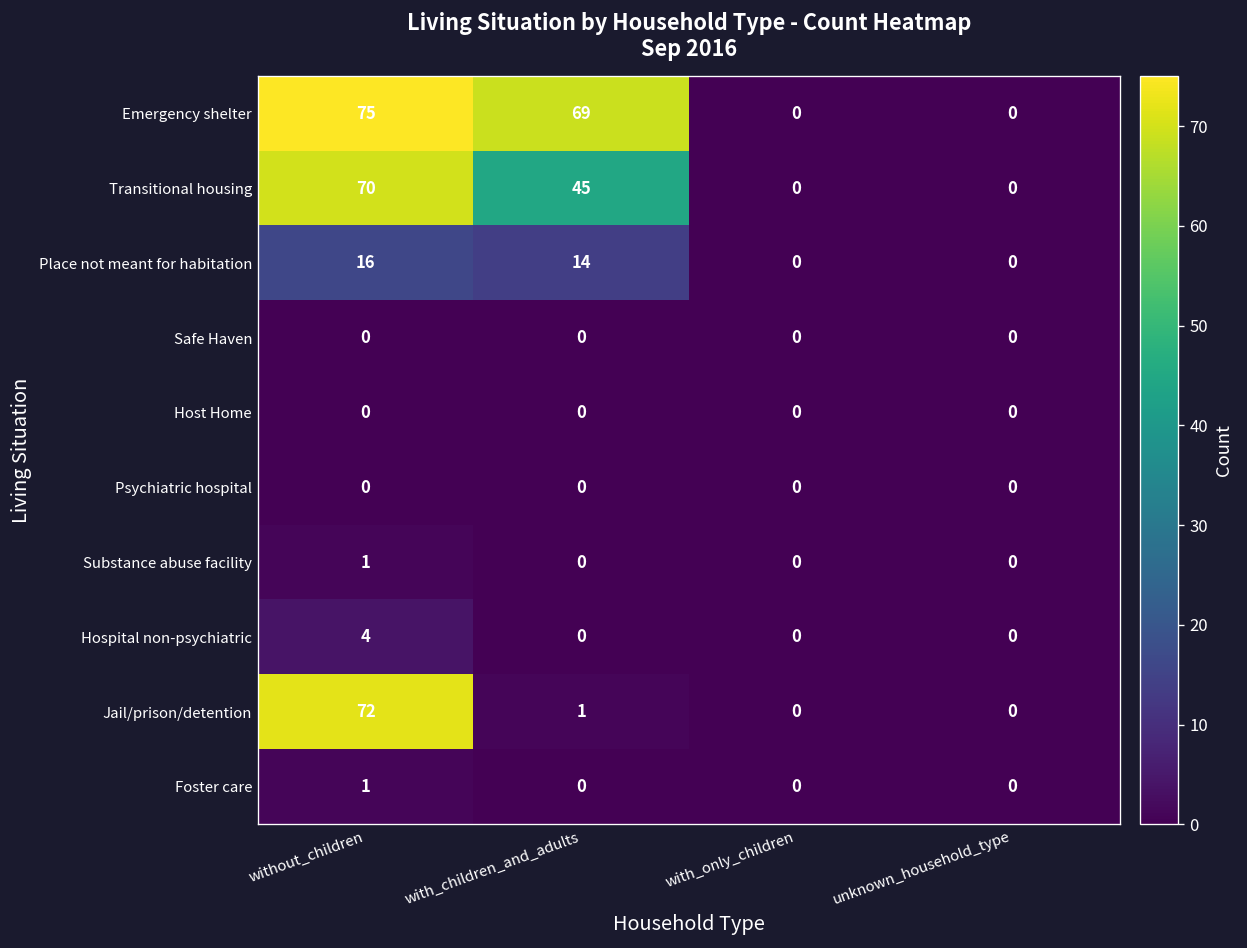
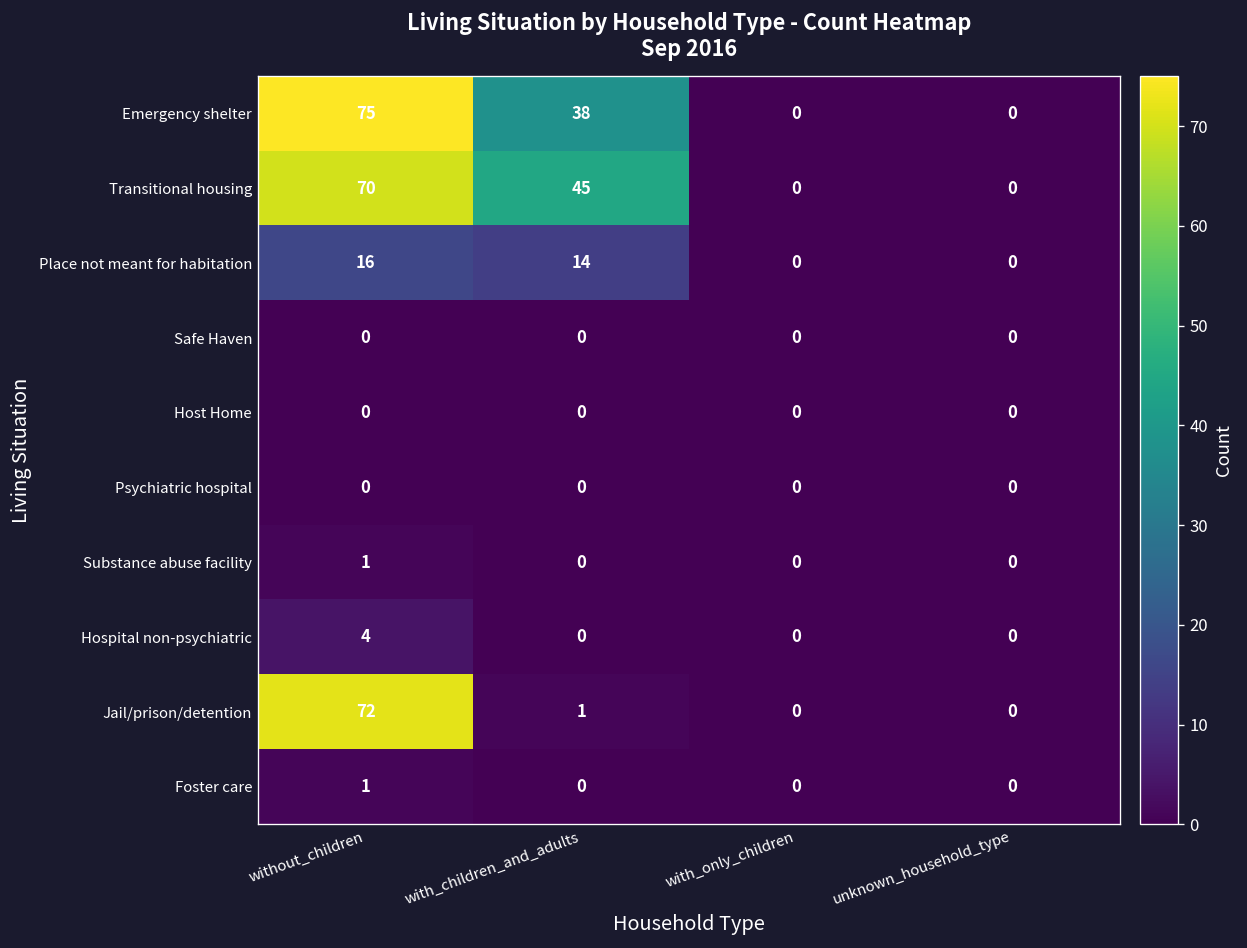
Emergency shelter, with_children_and_adults: 69 -> 38
